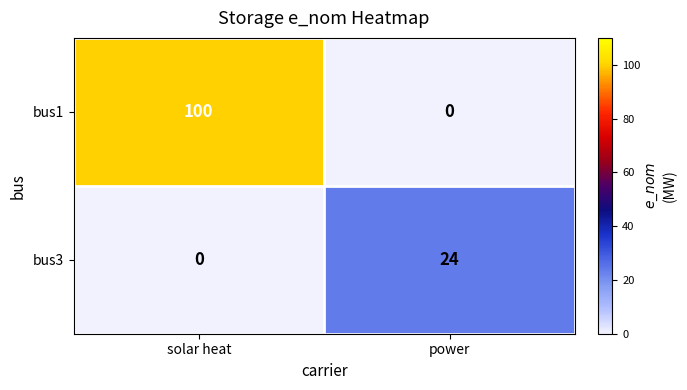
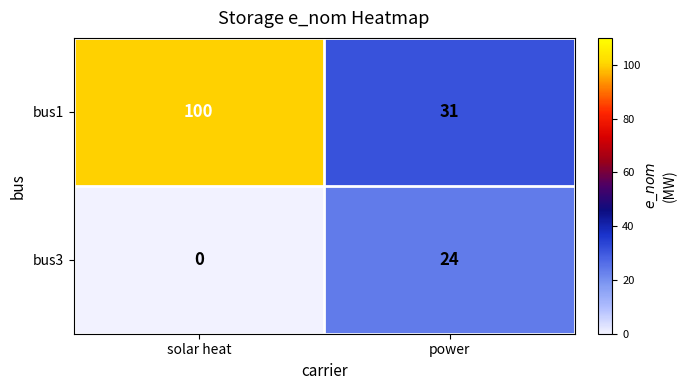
bus1, power: 0 -> 31
